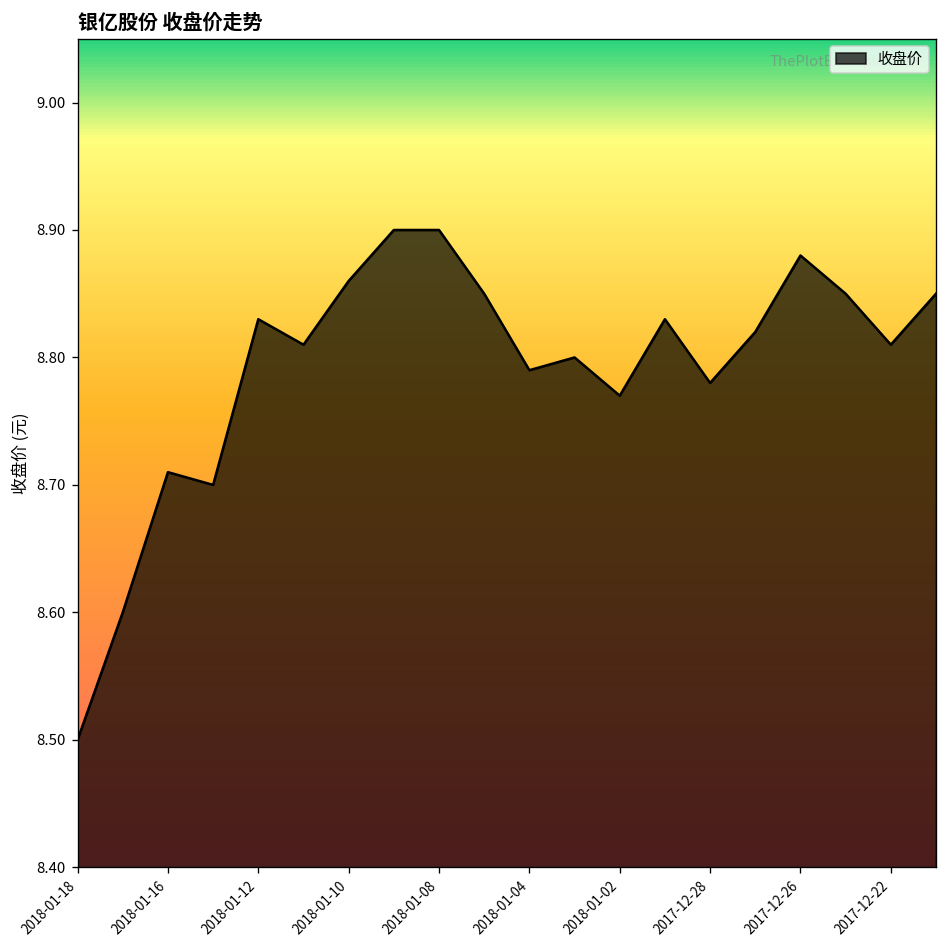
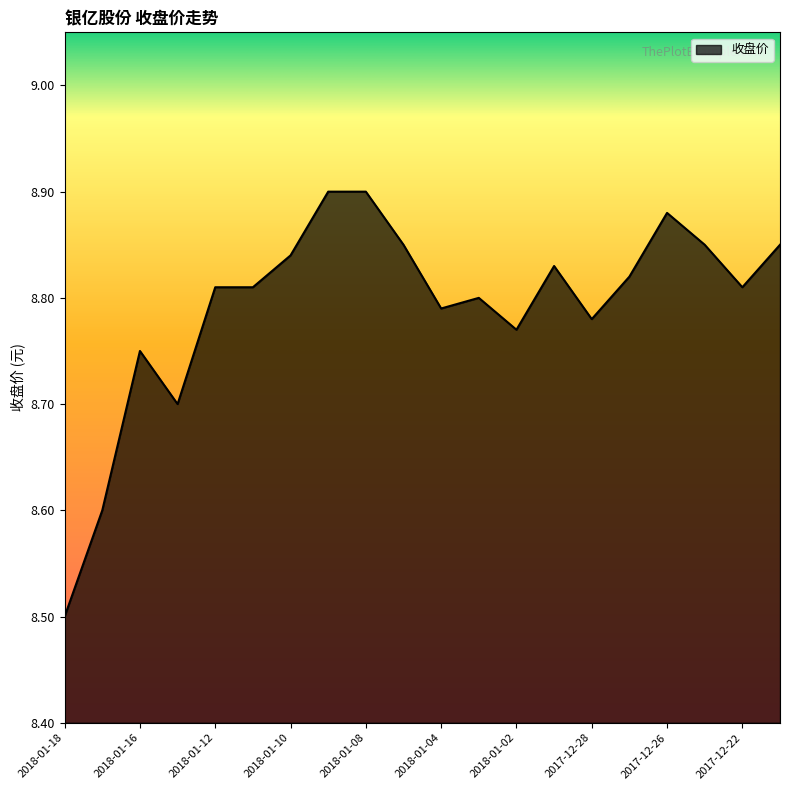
2018-01-16: 8.71 -> 8.75
2018-01-12: 8.83 -> 8.81
2018-01-10: 8.86 -> 8.84
